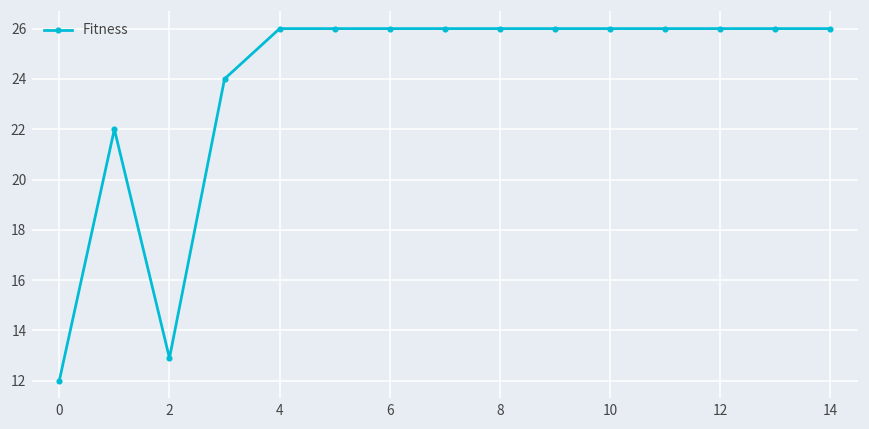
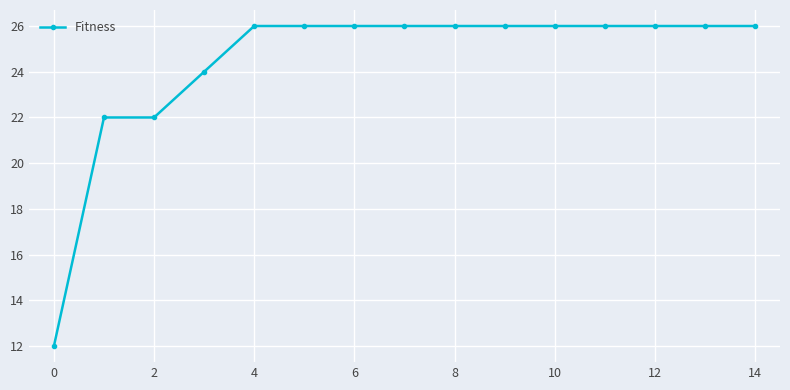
2: 12.9 -> 22.0
